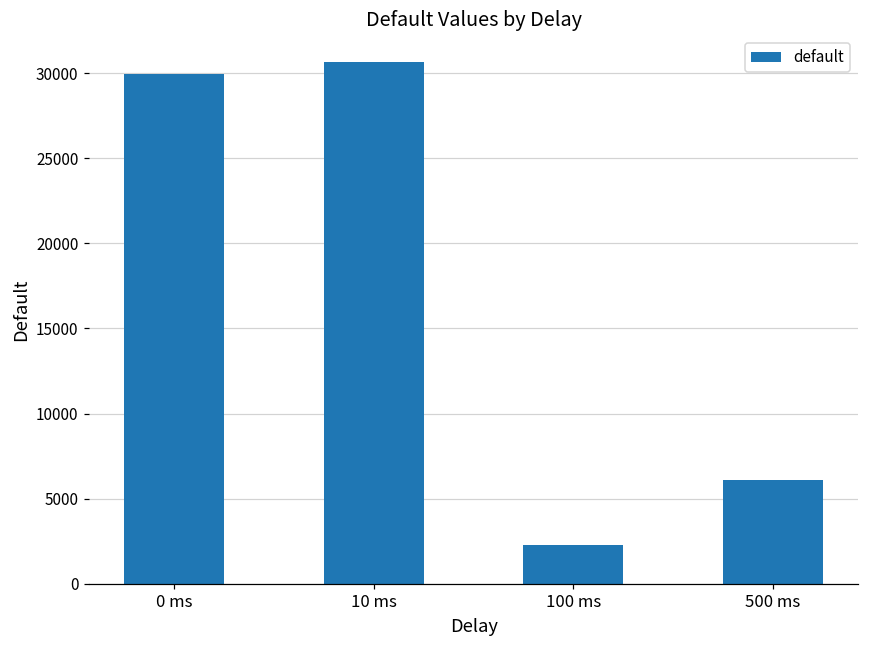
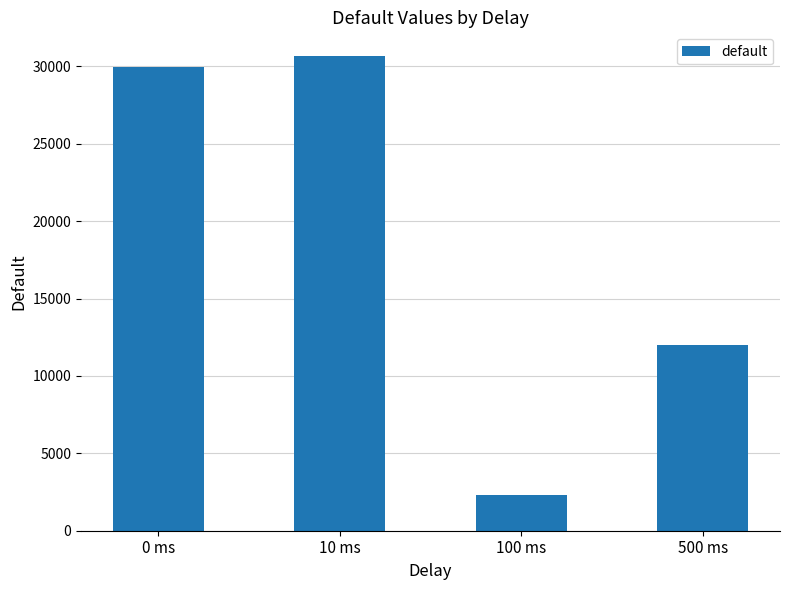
500 ms: 6100 -> 12000
